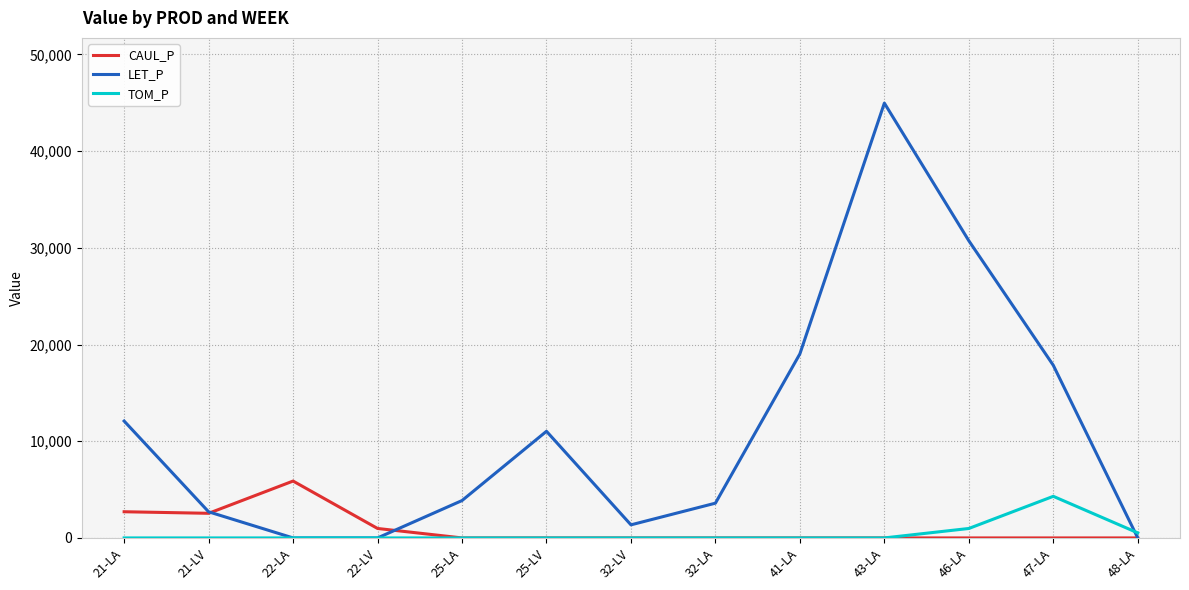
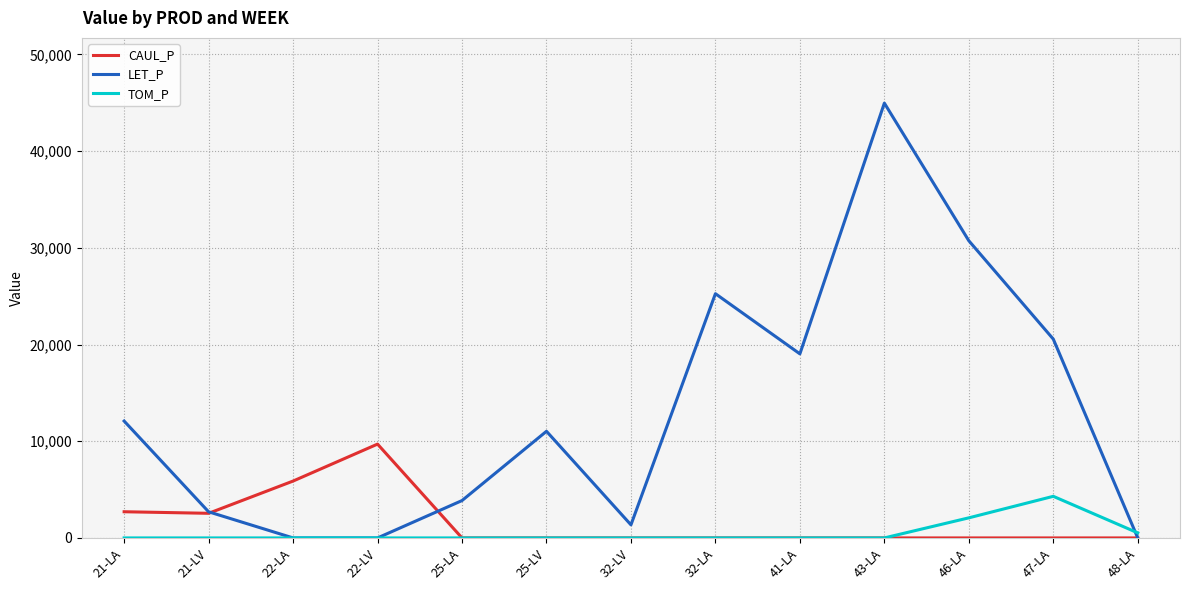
CAUL_P, 22-LV: 1,000 -> 10,000
LET_P, 32-LA: 4,000 -> 25,000
TOM_P, 46-LA: 1,000 -> 2,000
LET_P, 47-LA: 18,000 -> 21,000
